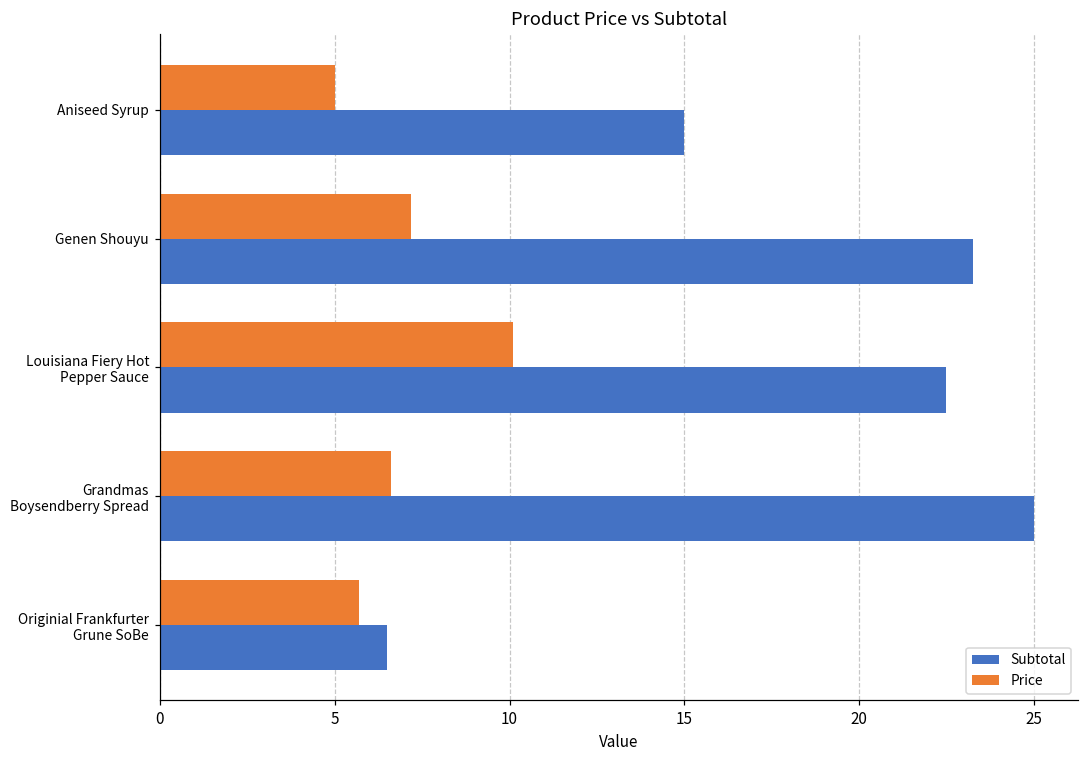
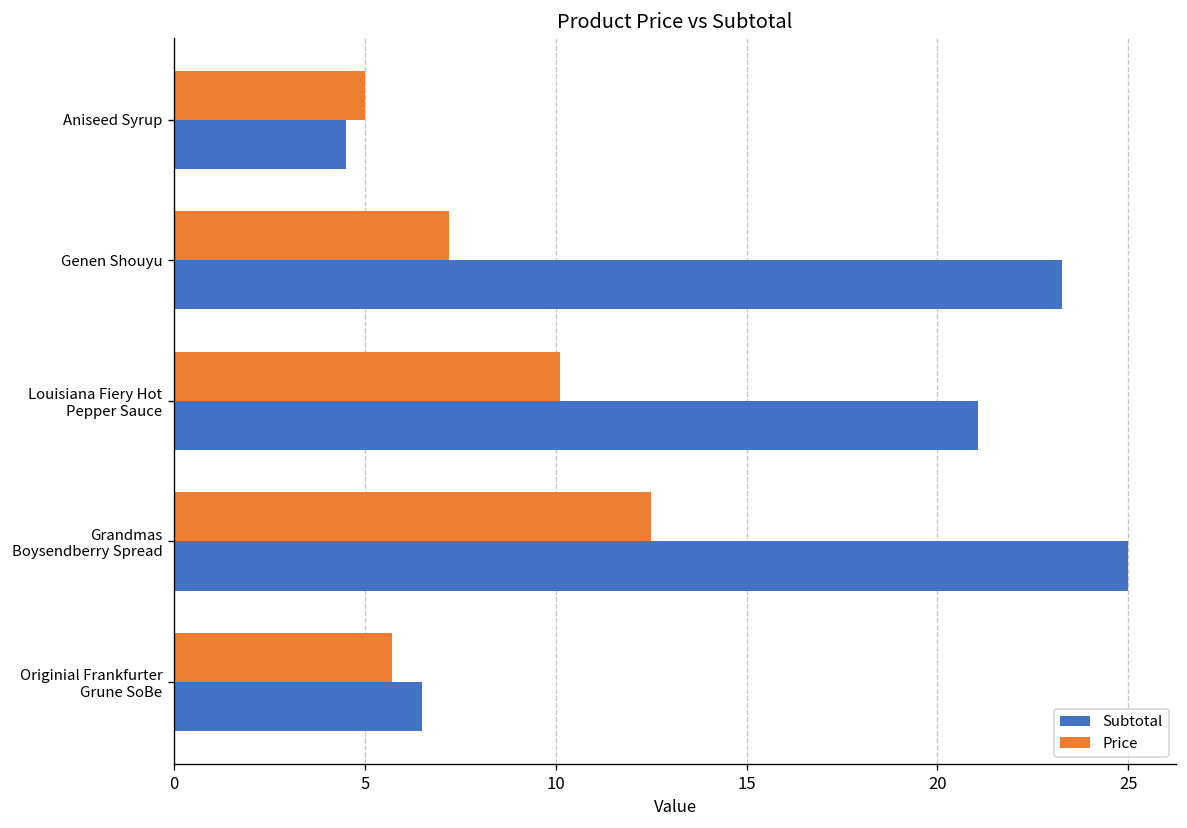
Subtotal, Aniseed Syrup: 15.0 -> 4.5
Subtotal, Louisiana Fiery Hot Pepper Sauce: 22.5 -> 21.1
Price, Grandmas Boysendberry Spread: 6.6 -> 12.5
